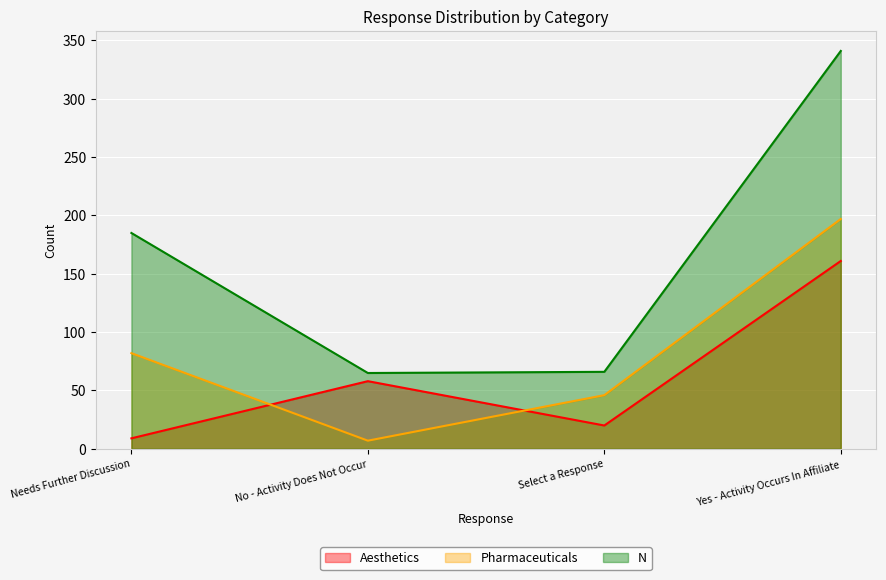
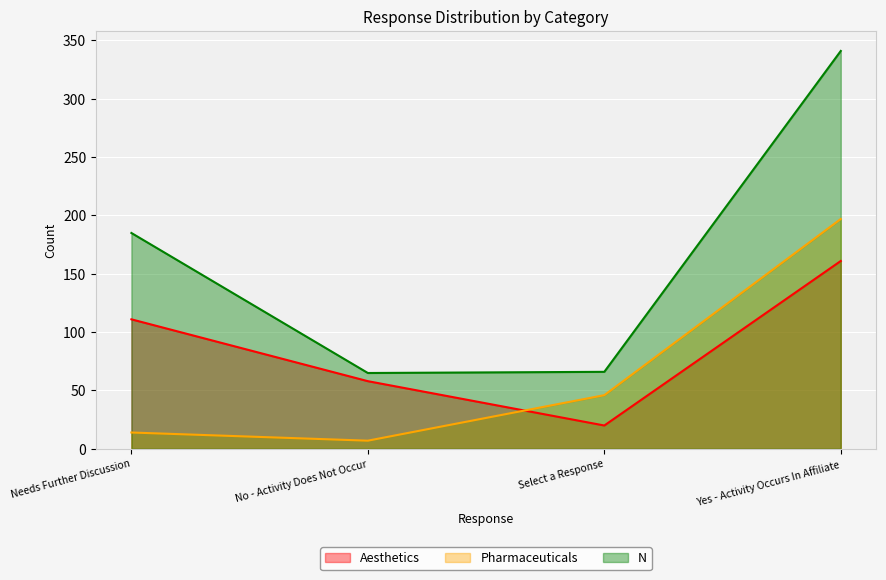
Aesthetics, Needs Further Discussion: 9 -> 111
Pharmaceuticals, Needs Further Discussion: 82 -> 14
